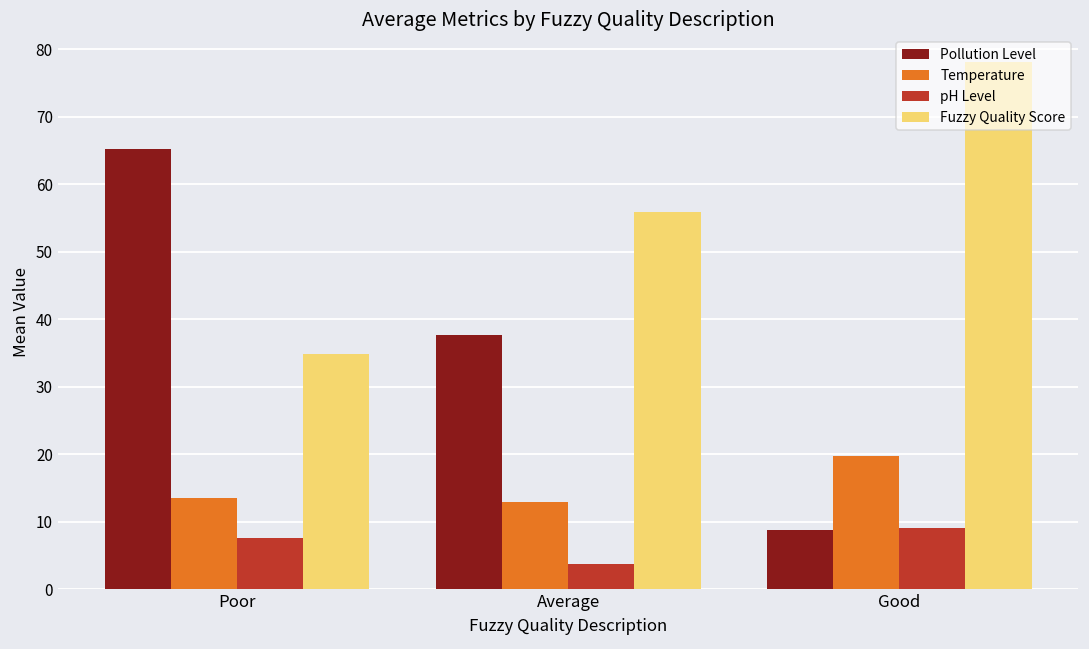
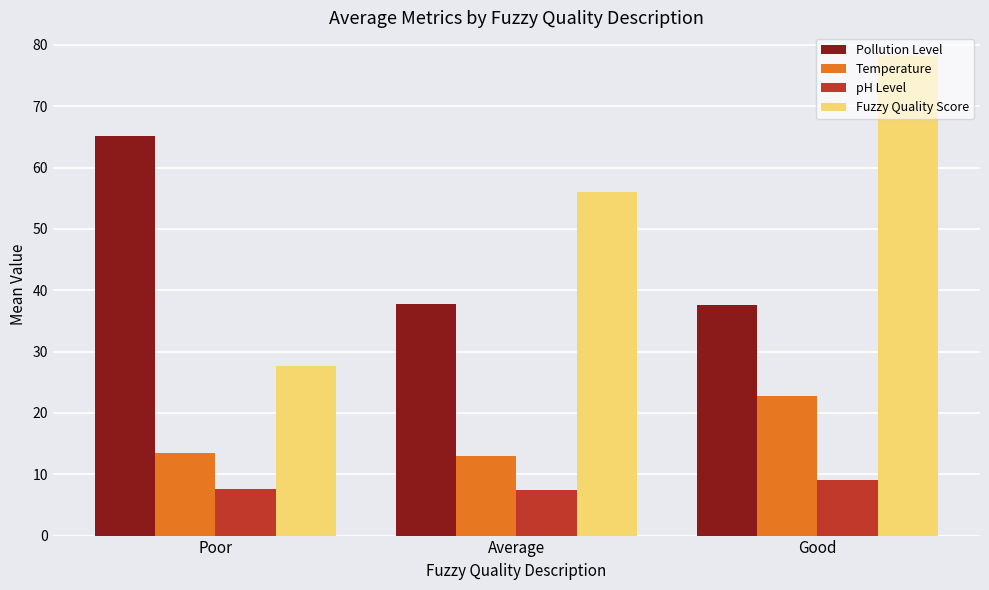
Fuzzy Quality Score, Poor: 35 -> 28
pH Level, Average: 4 -> 7
Pollution Level, Good: 9 -> 38
Temperature, Good: 20 -> 23
